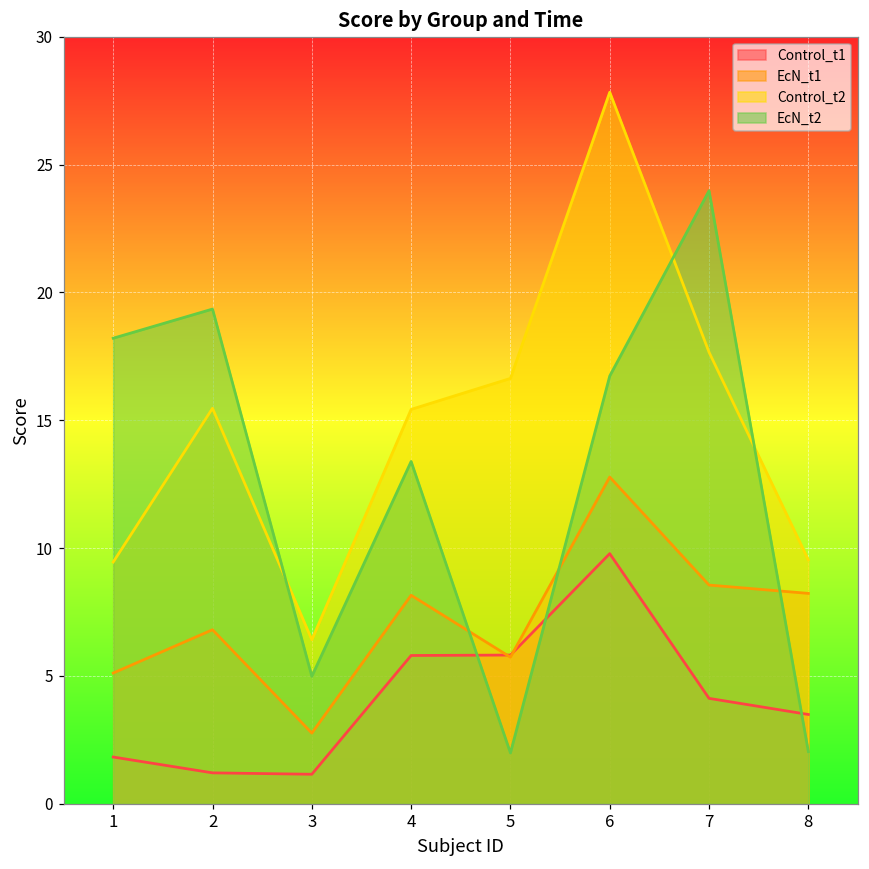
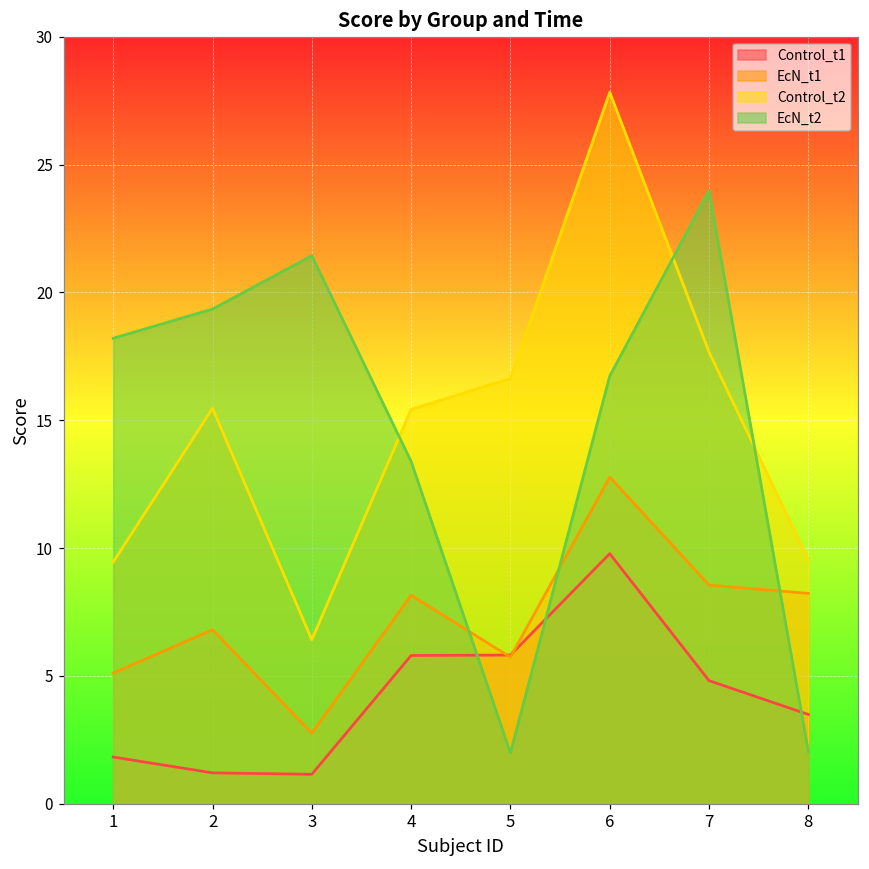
EcN_t2, 3: 5.0 -> 21.4
Control_t1, 7: 4.1 -> 4.8
